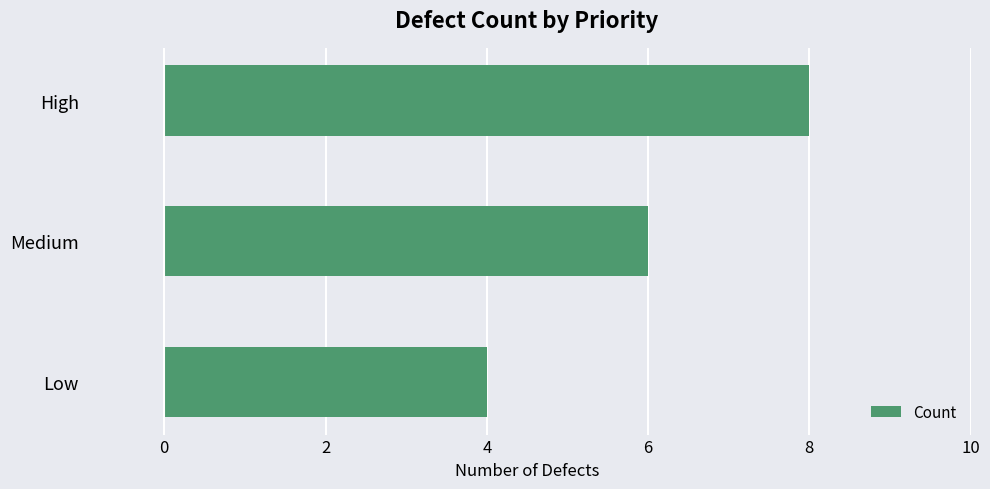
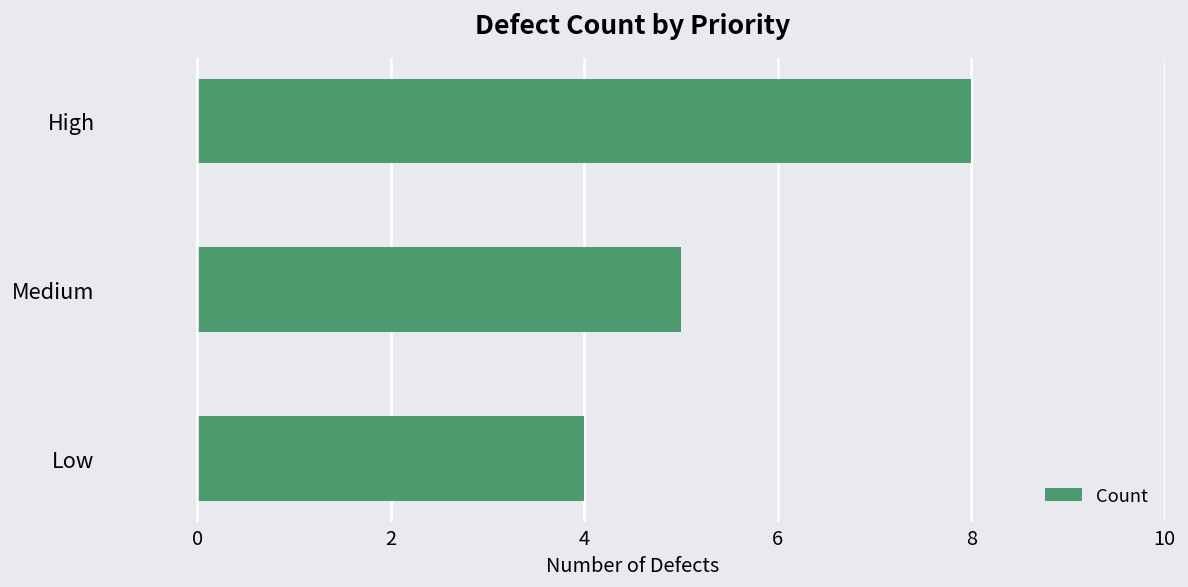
Medium: 6 -> 5
